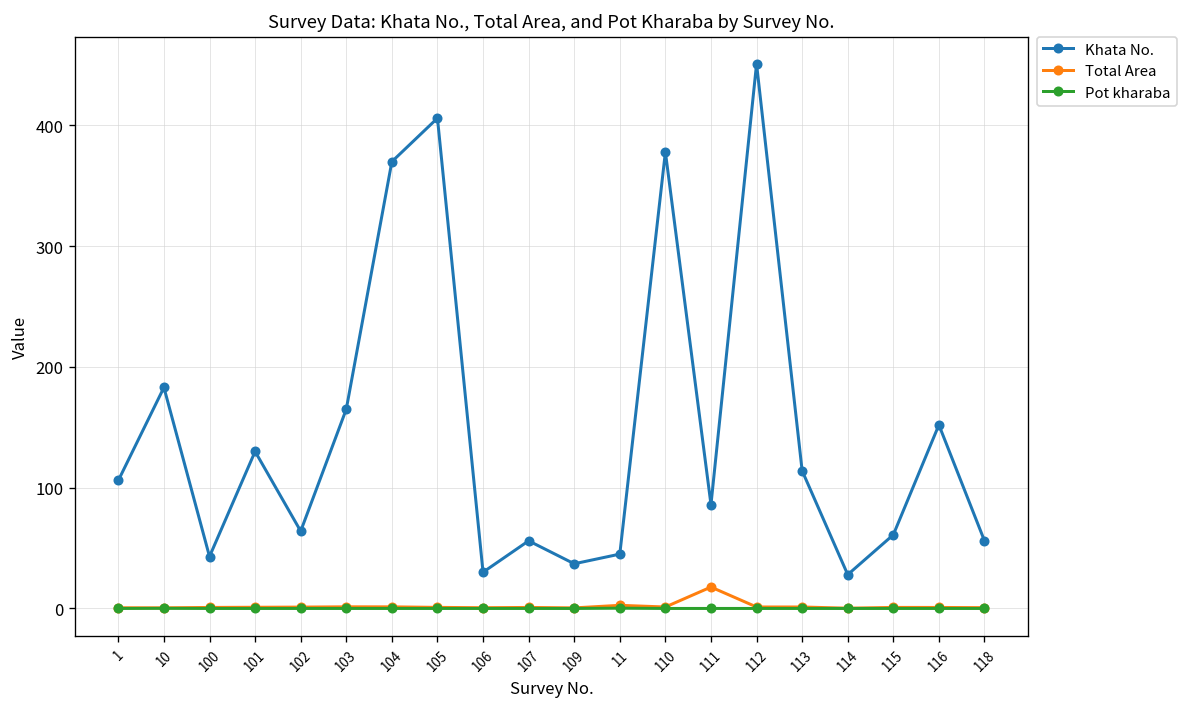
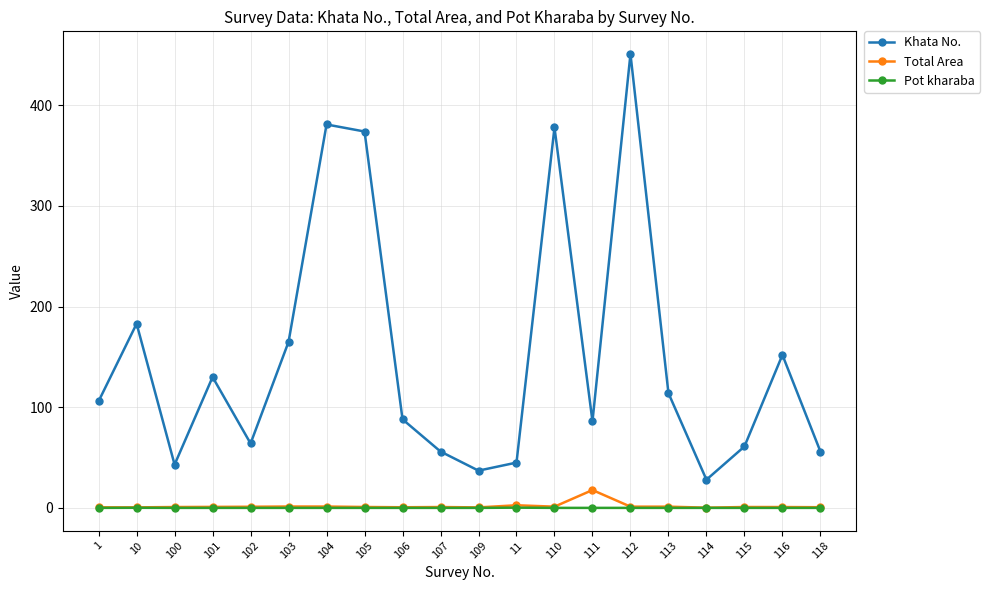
Khata No., 104: 370 -> 381
Khata No., 105: 406 -> 374
Khata No., 106: 30 -> 88
